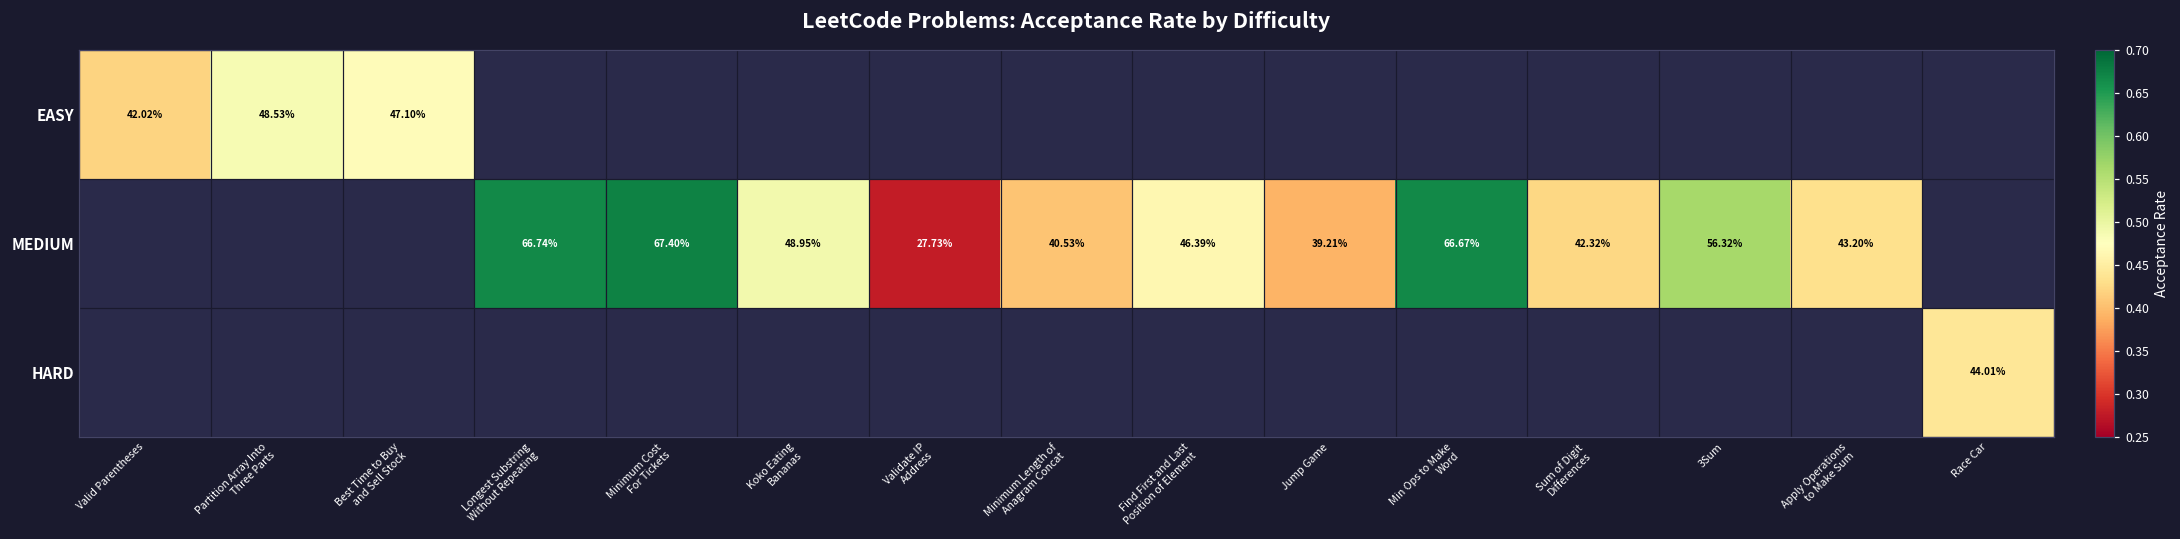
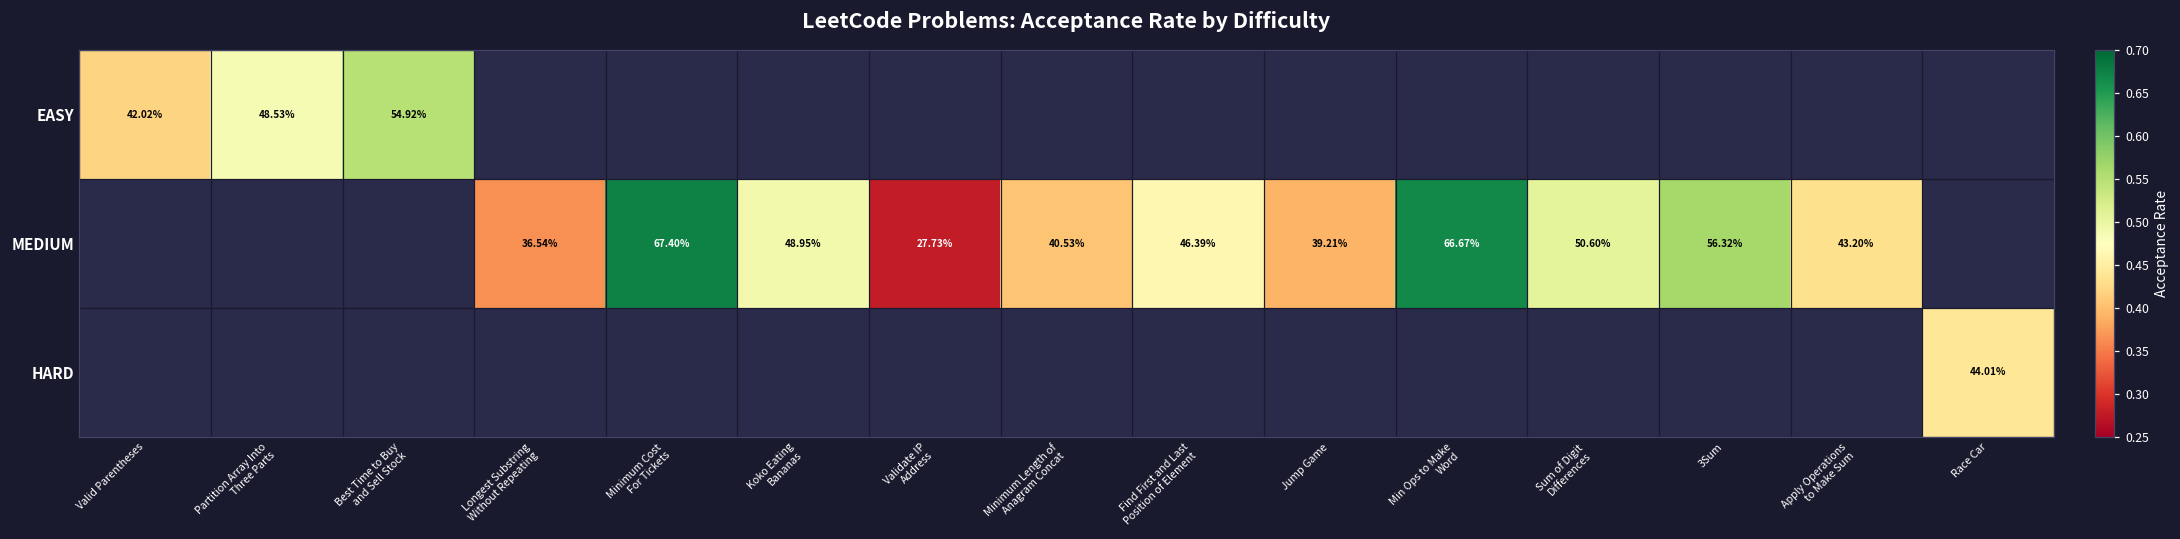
EASY, Best Time to Buy and Sell Stock: 47.10% -> 54.92%
MEDIUM, Longest Substring Without Repeating: 66.74% -> 36.54%
MEDIUM, Sum of Digit Differences: 42.32% -> 50.60%
